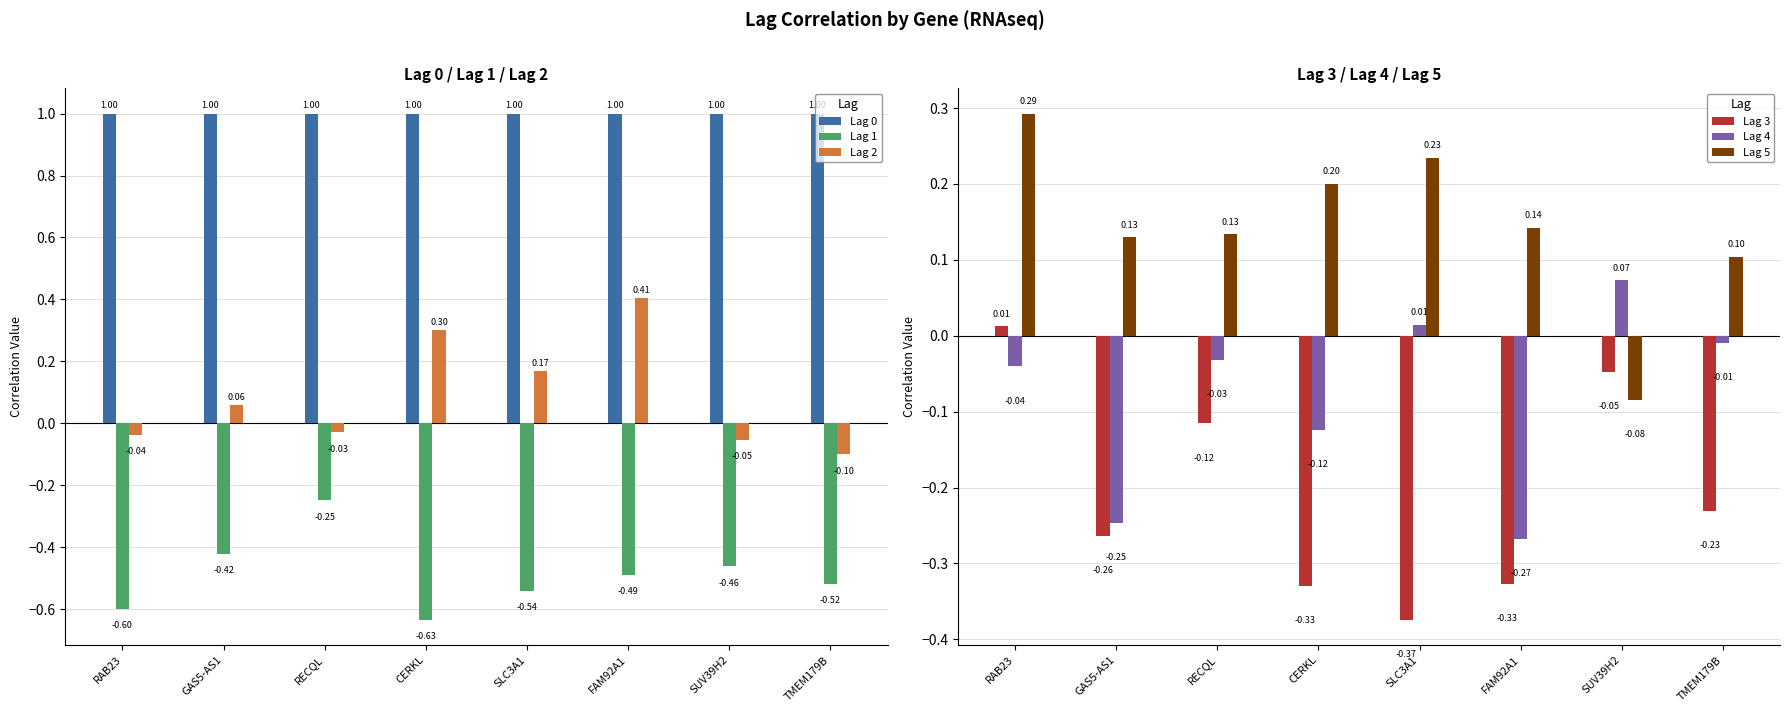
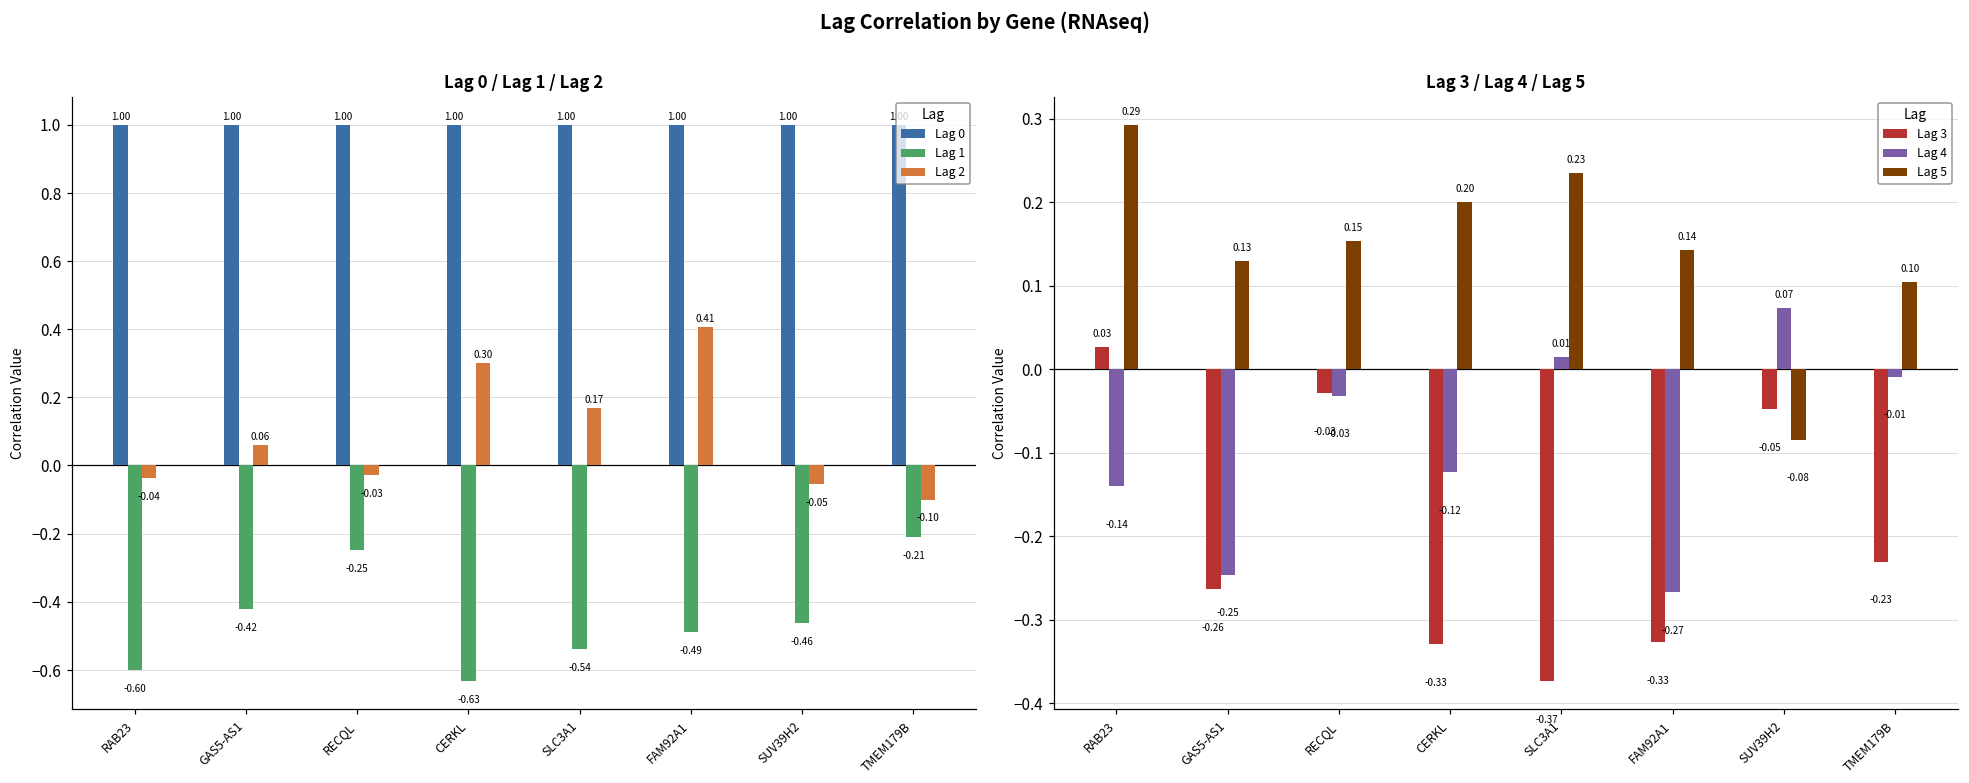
Lag 0 / Lag 1 / Lag 2, Lag 1, TMEM179B: -0.52 -> -0.21
Lag 3 / Lag 4 / Lag 5, Lag 3, RAB23: 0.01 -> 0.03
Lag 3 / Lag 4 / Lag 5, Lag 4, RAB23: -0.04 -> -0.14
Lag 3 / Lag 4 / Lag 5, Lag 3, RECQL: -0.12 -> -0.03
Lag 3 / Lag 4 / Lag 5, Lag 5, RECQL: 0.13 -> 0.15
